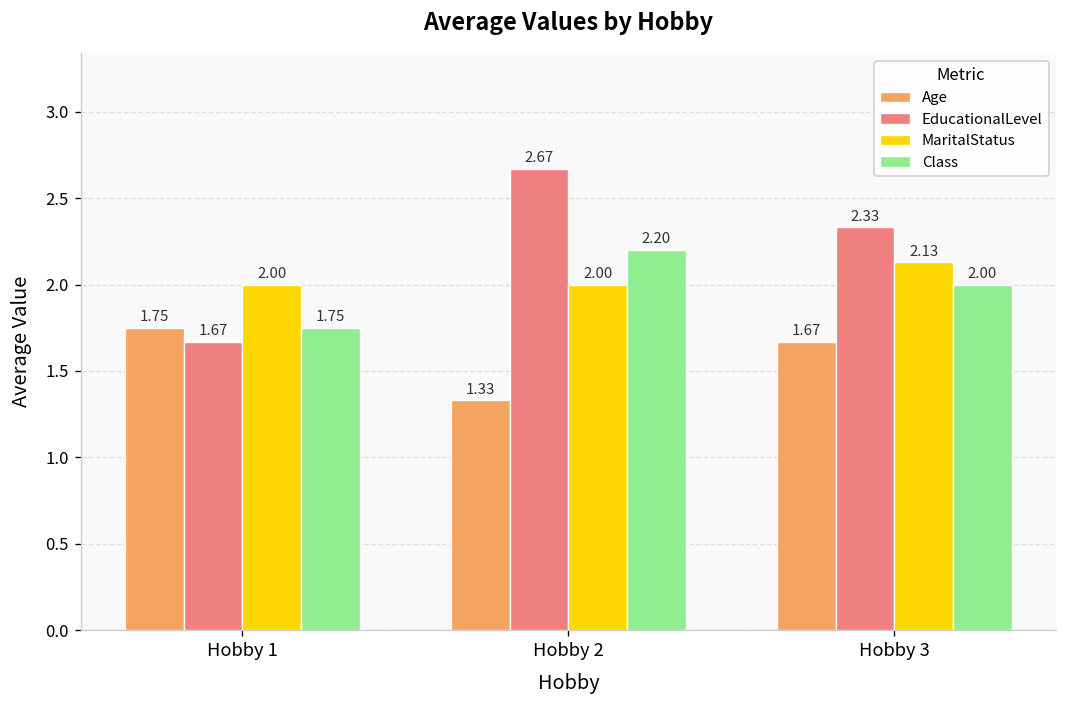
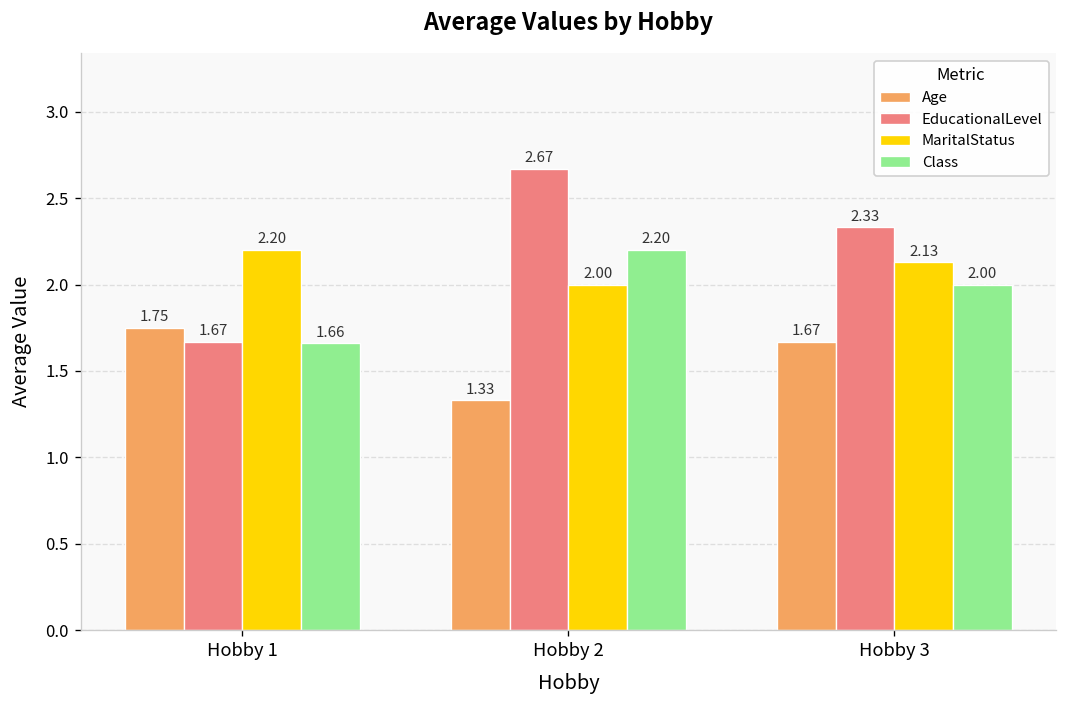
MaritalStatus, Hobby 1: 2.00 -> 2.20
Class, Hobby 1: 1.75 -> 1.66
